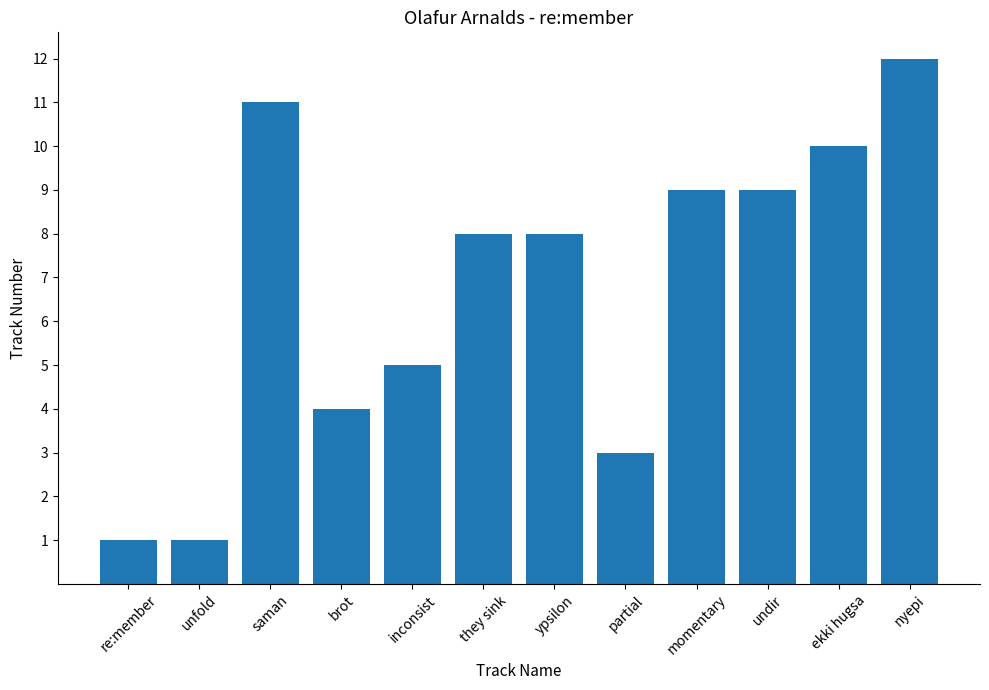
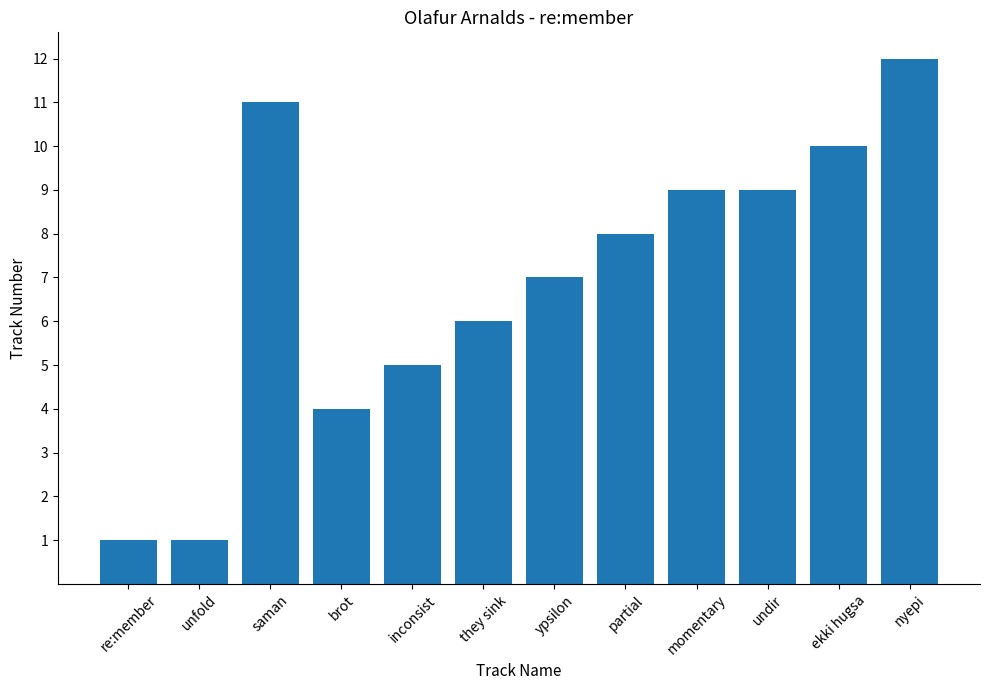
they sink: 8 -> 6
ypsilon: 8 -> 7
partial: 3 -> 8
